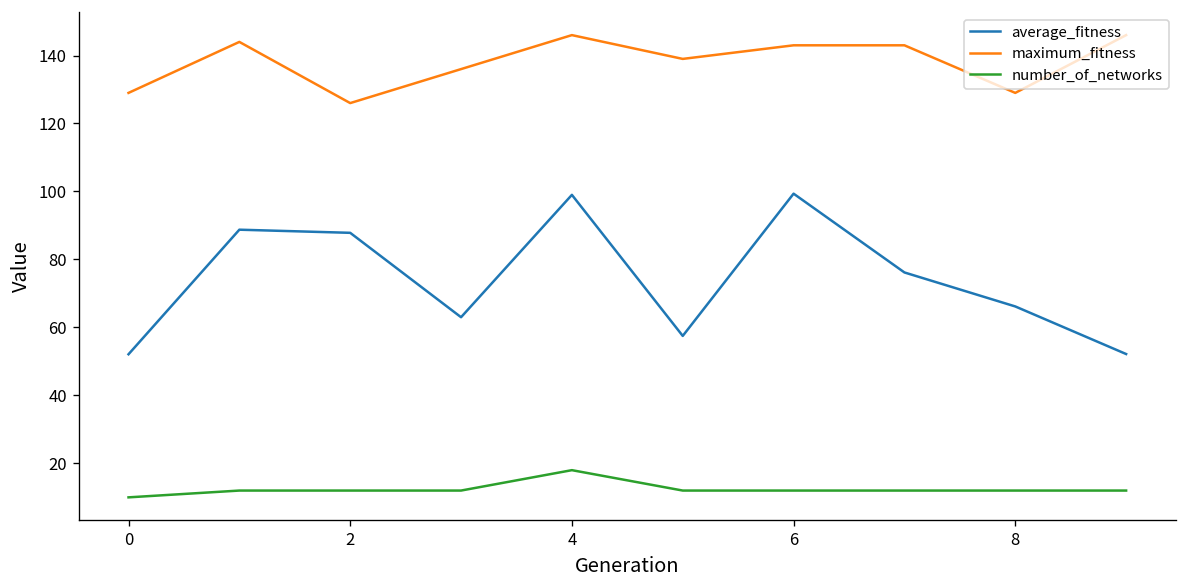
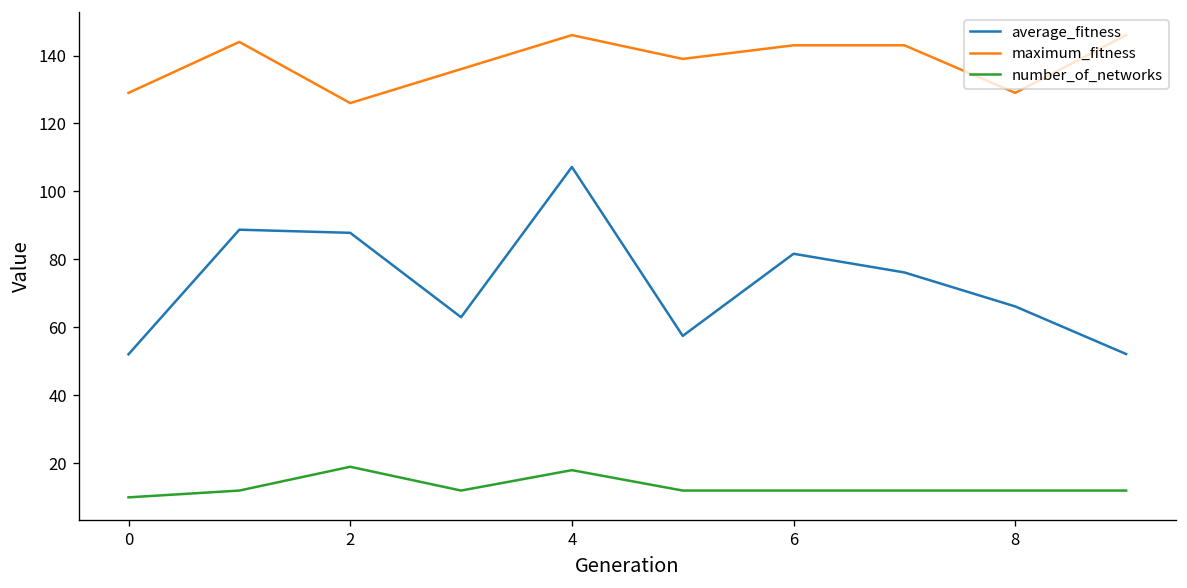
number_of_networks, 2: 12 -> 19
average_fitness, 4: 99 -> 107
average_fitness, 6: 99 -> 82
